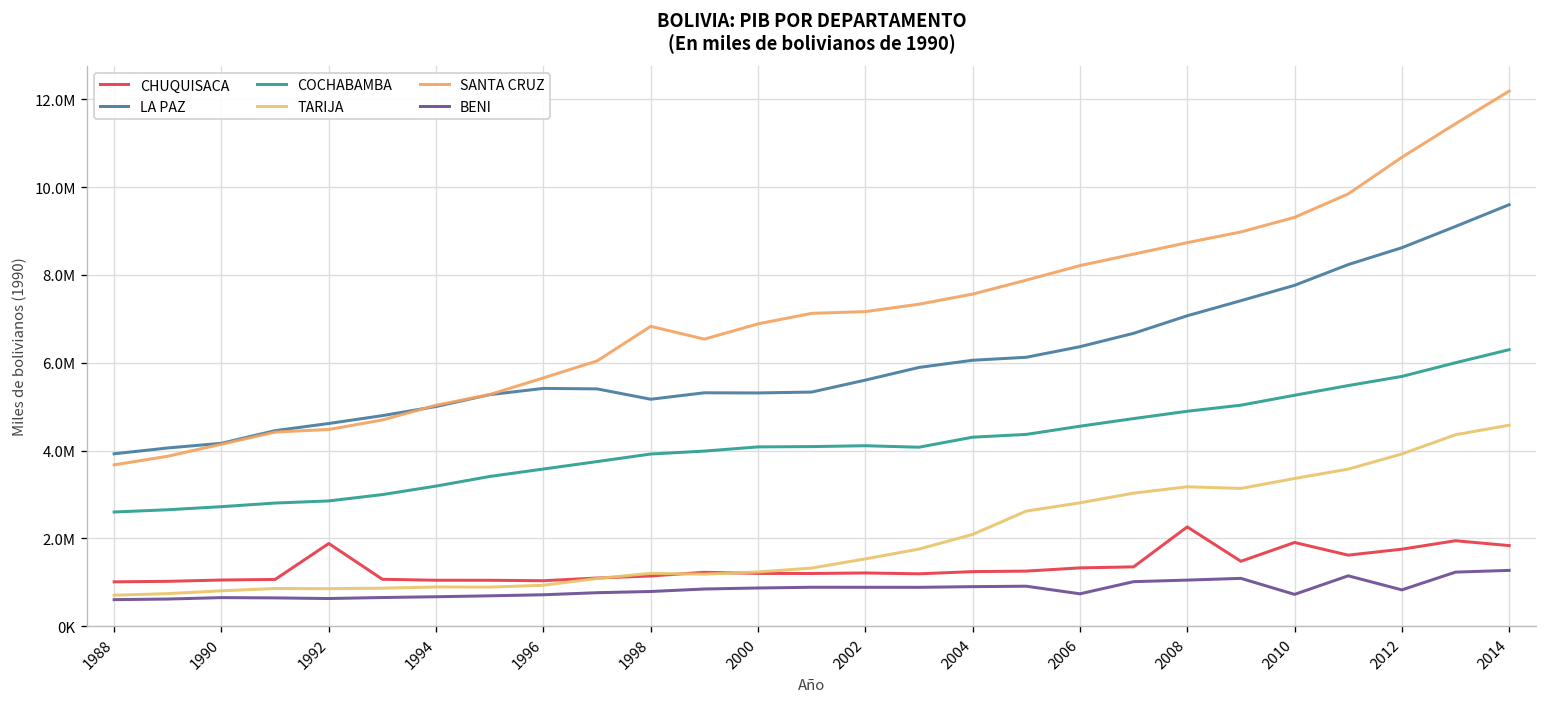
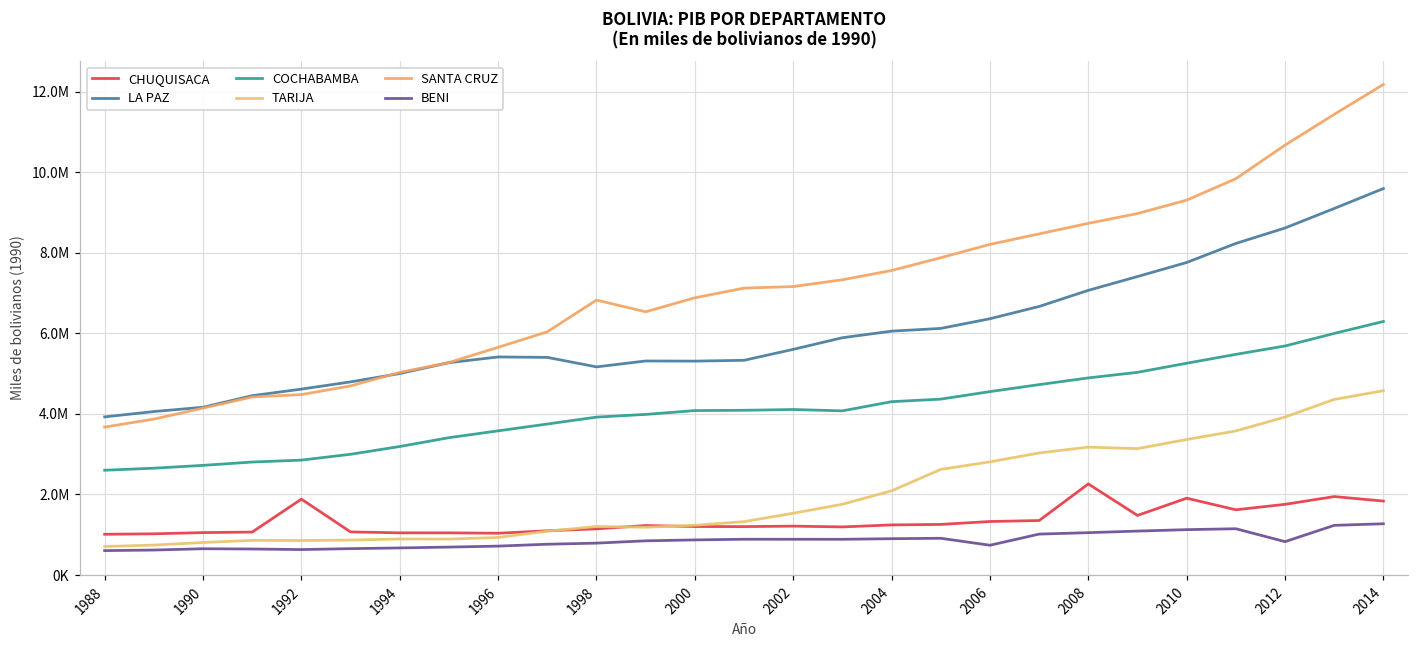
BENI, 2010: 700000 -> 1100000
